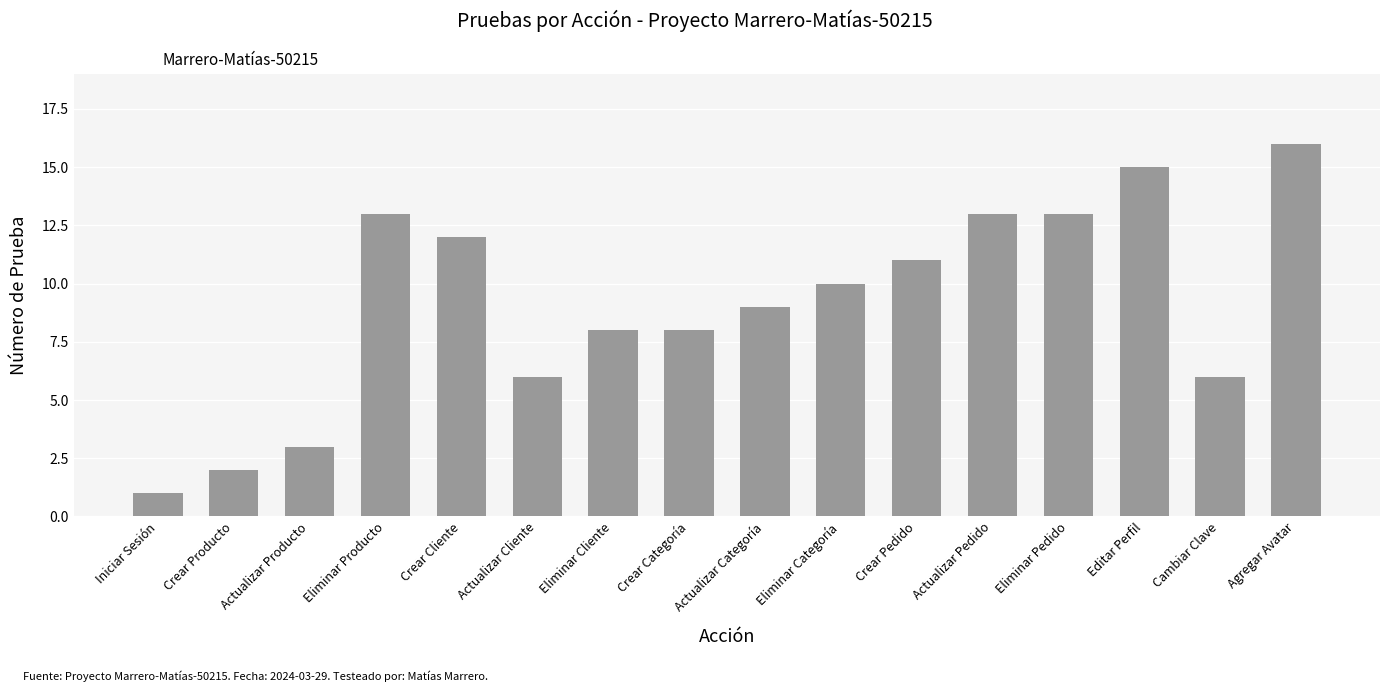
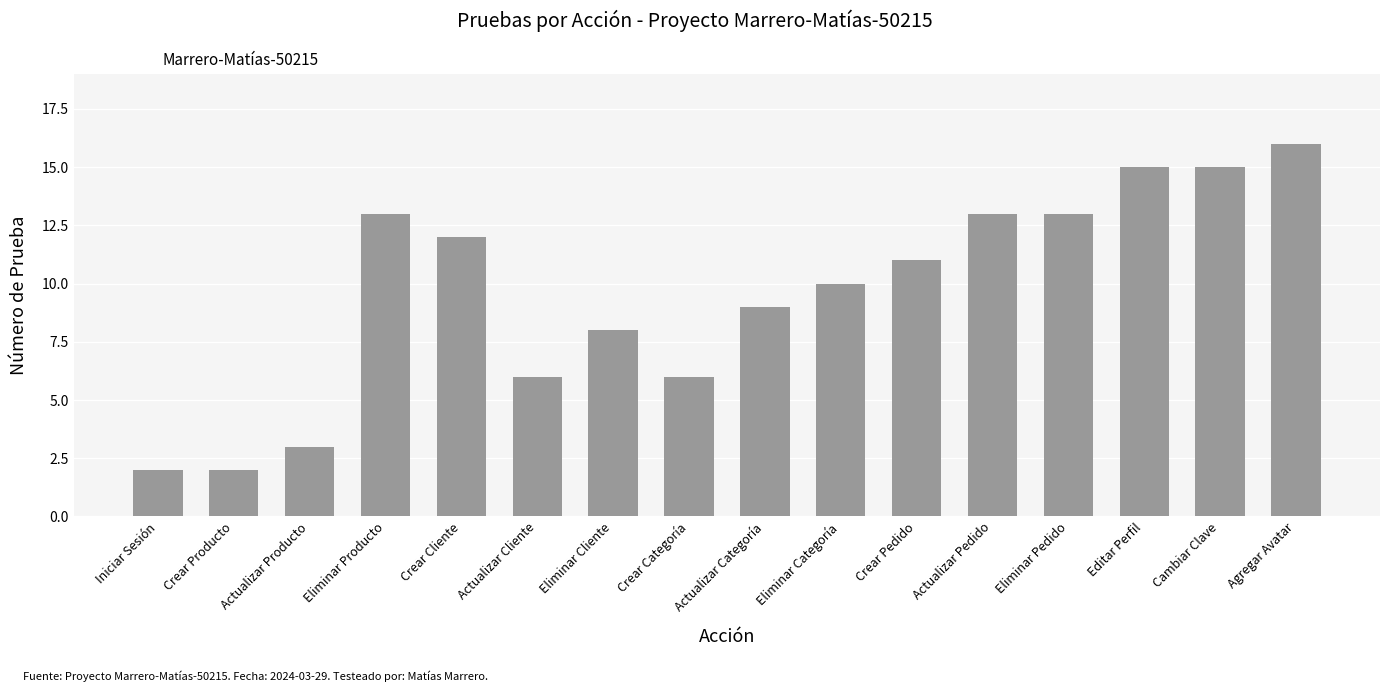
Iniciar Sesión: 1 -> 2
Crear Categoría: 8 -> 6
Cambiar Clave: 6 -> 15
